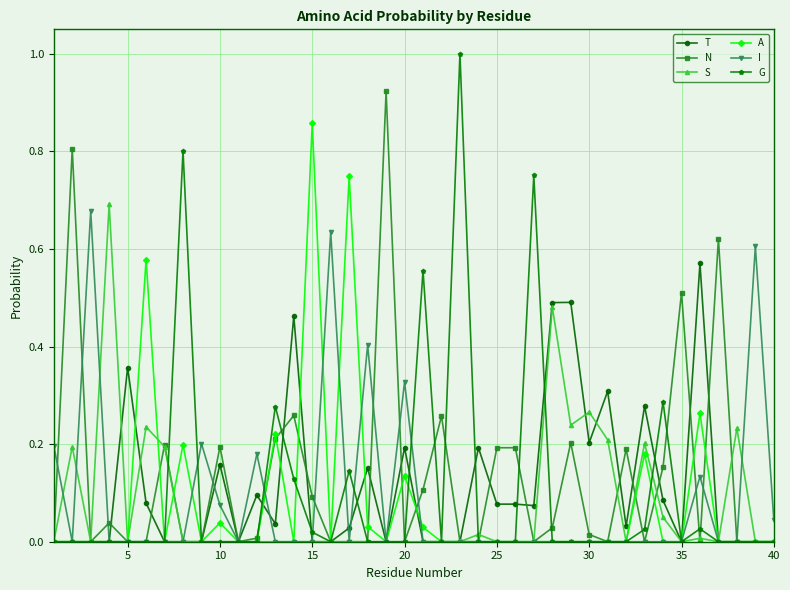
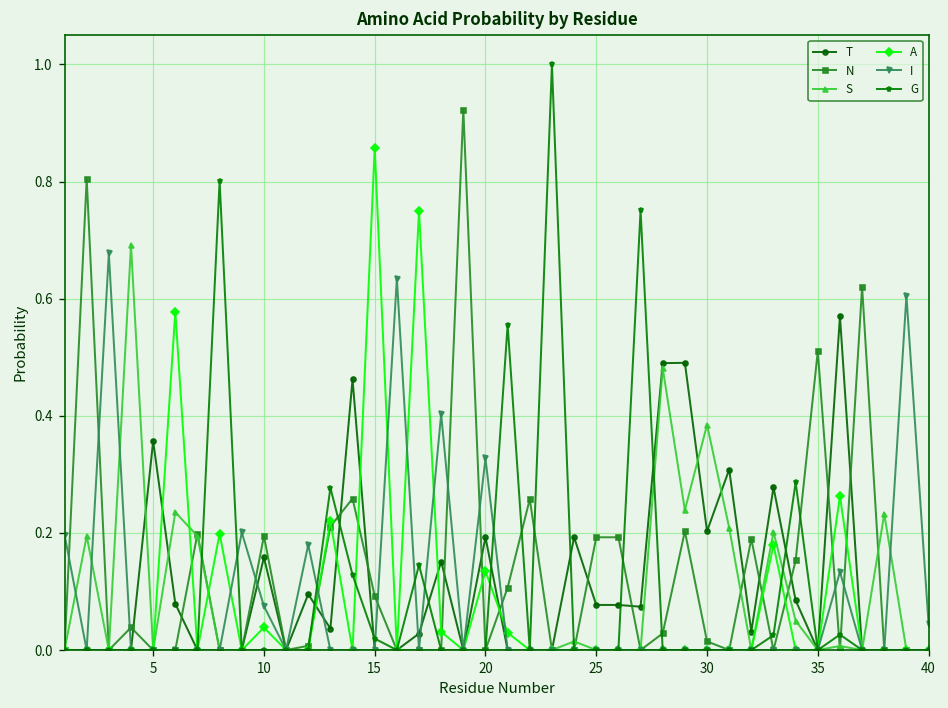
S, 30: 0.27 -> 0.38
